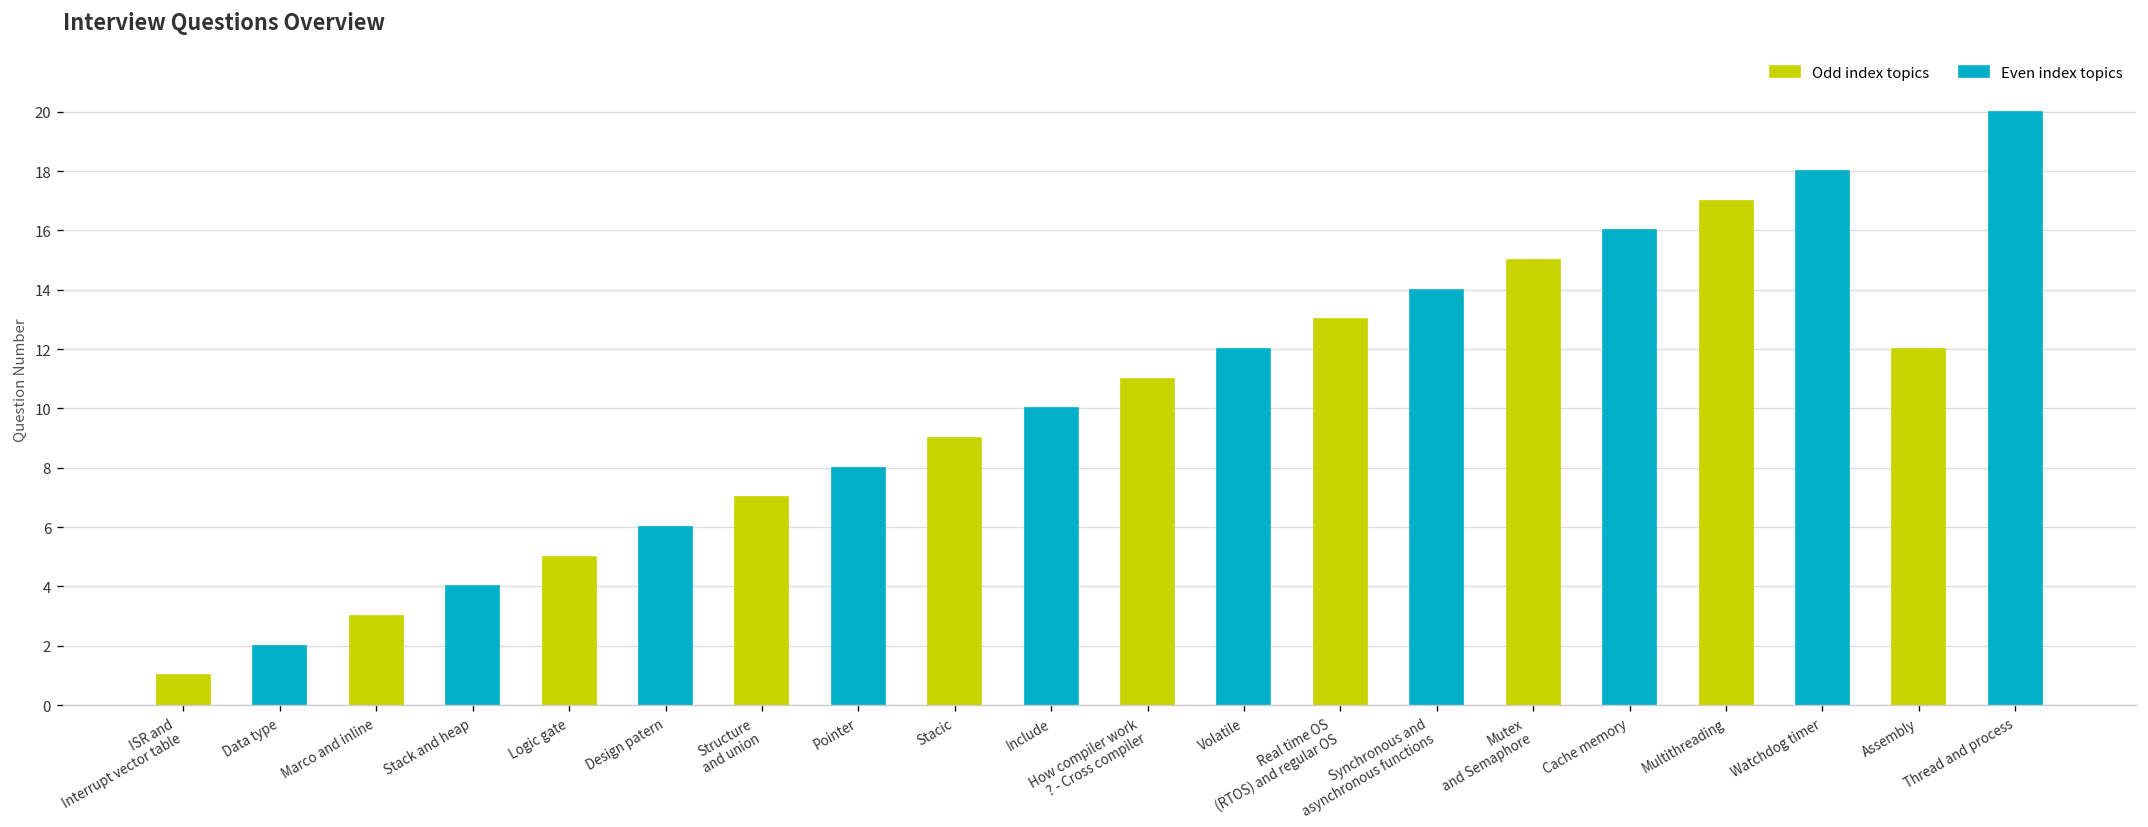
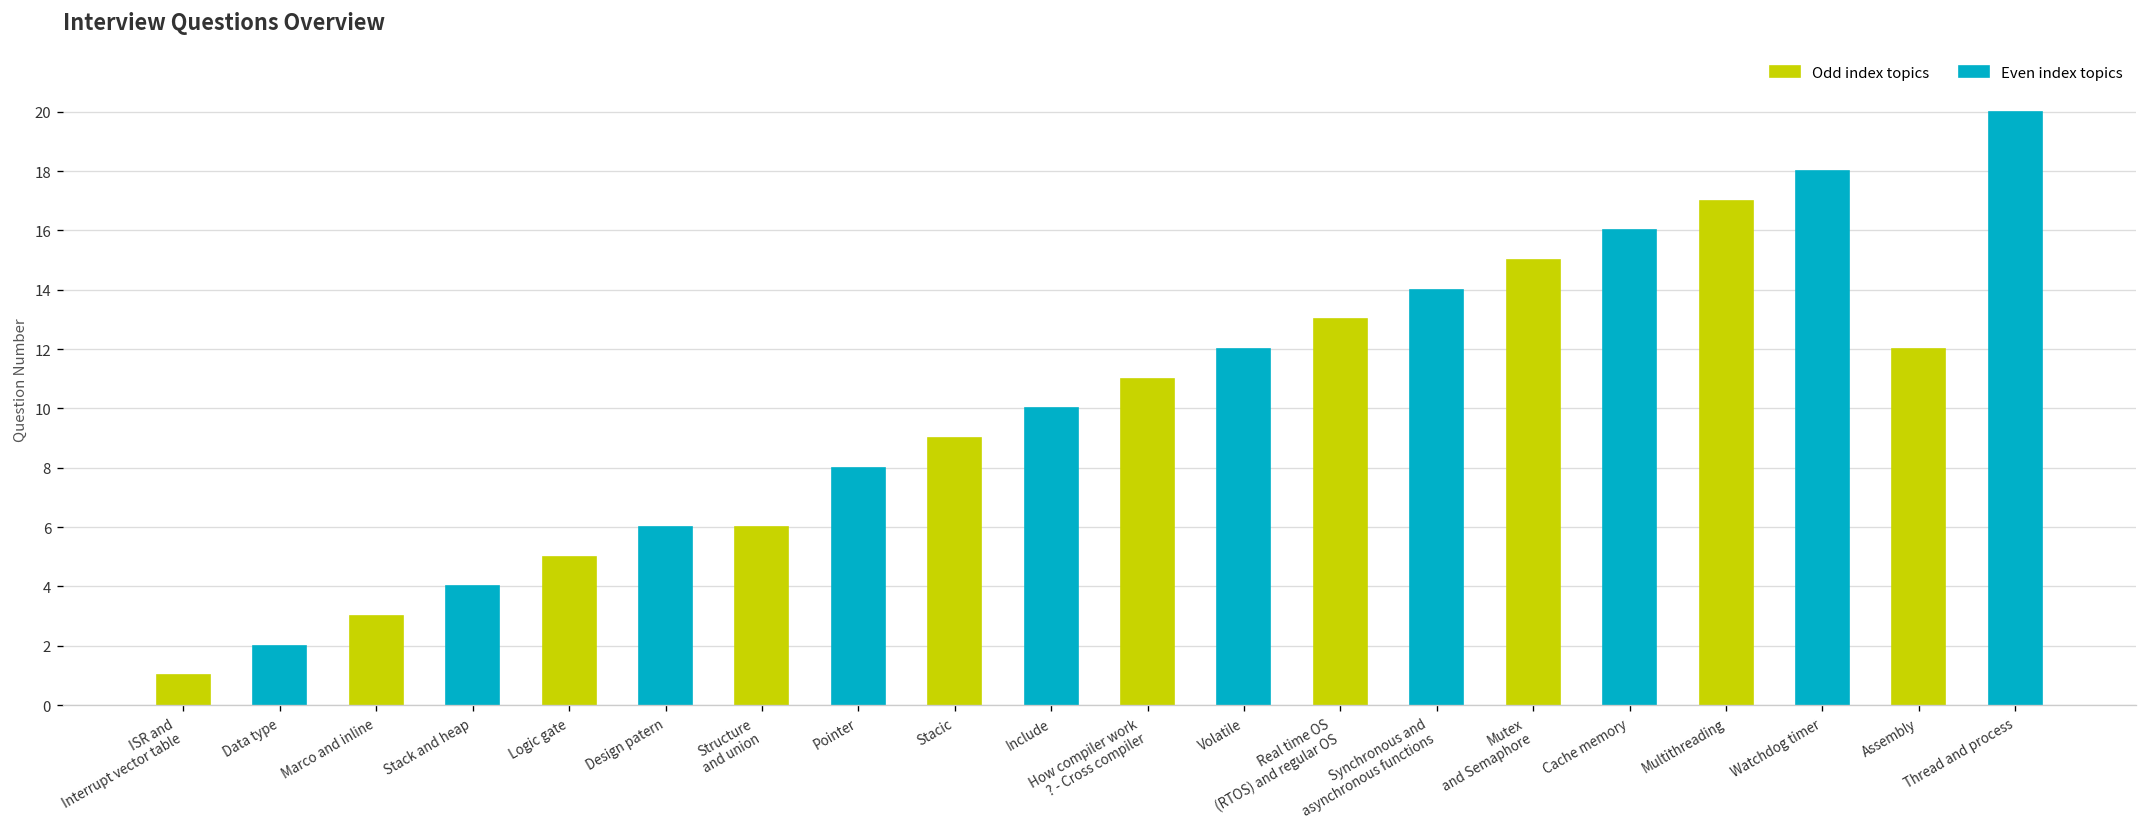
Structure and union: 7 -> 6
